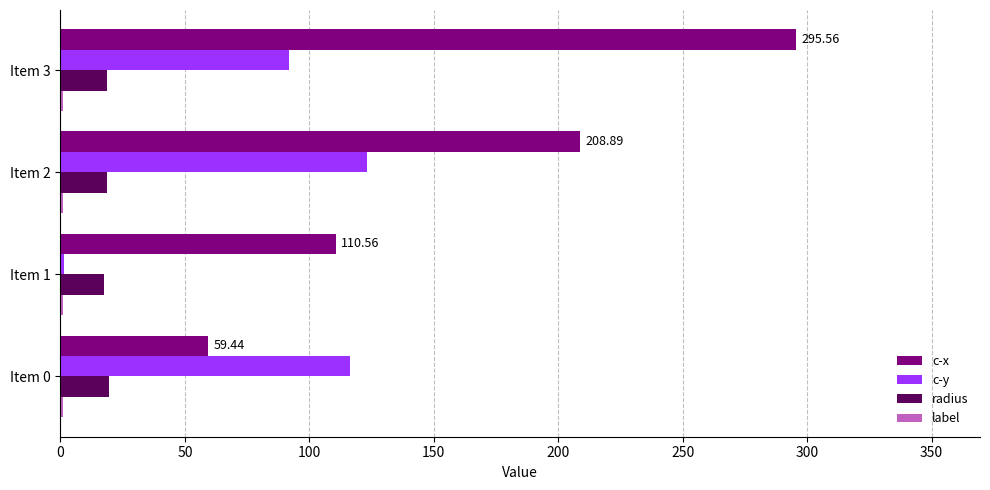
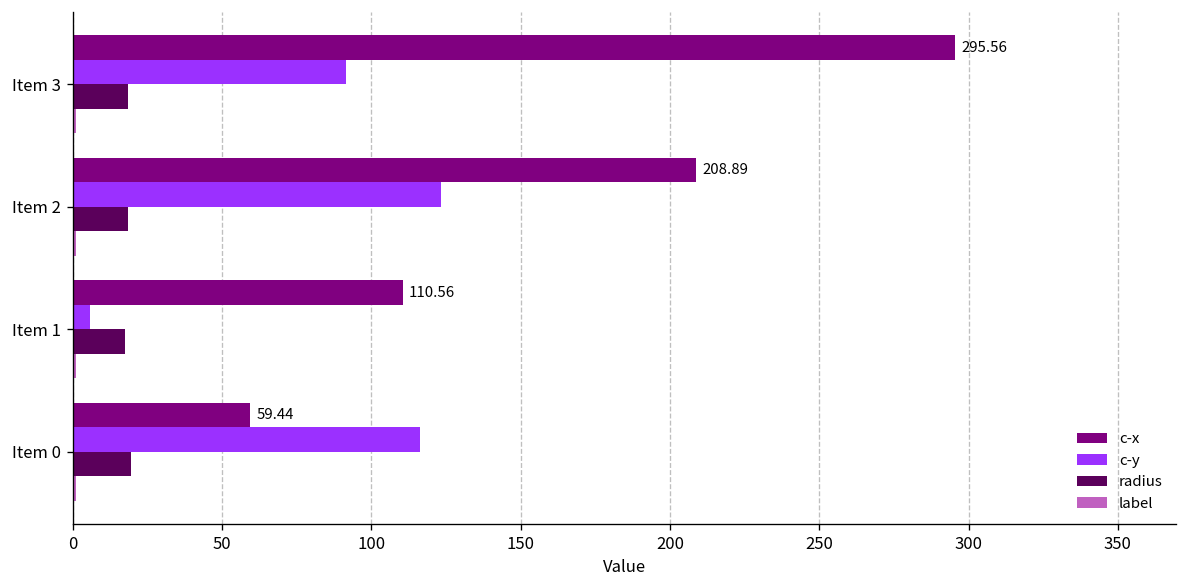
c-y, Item 1: 1 -> 6
